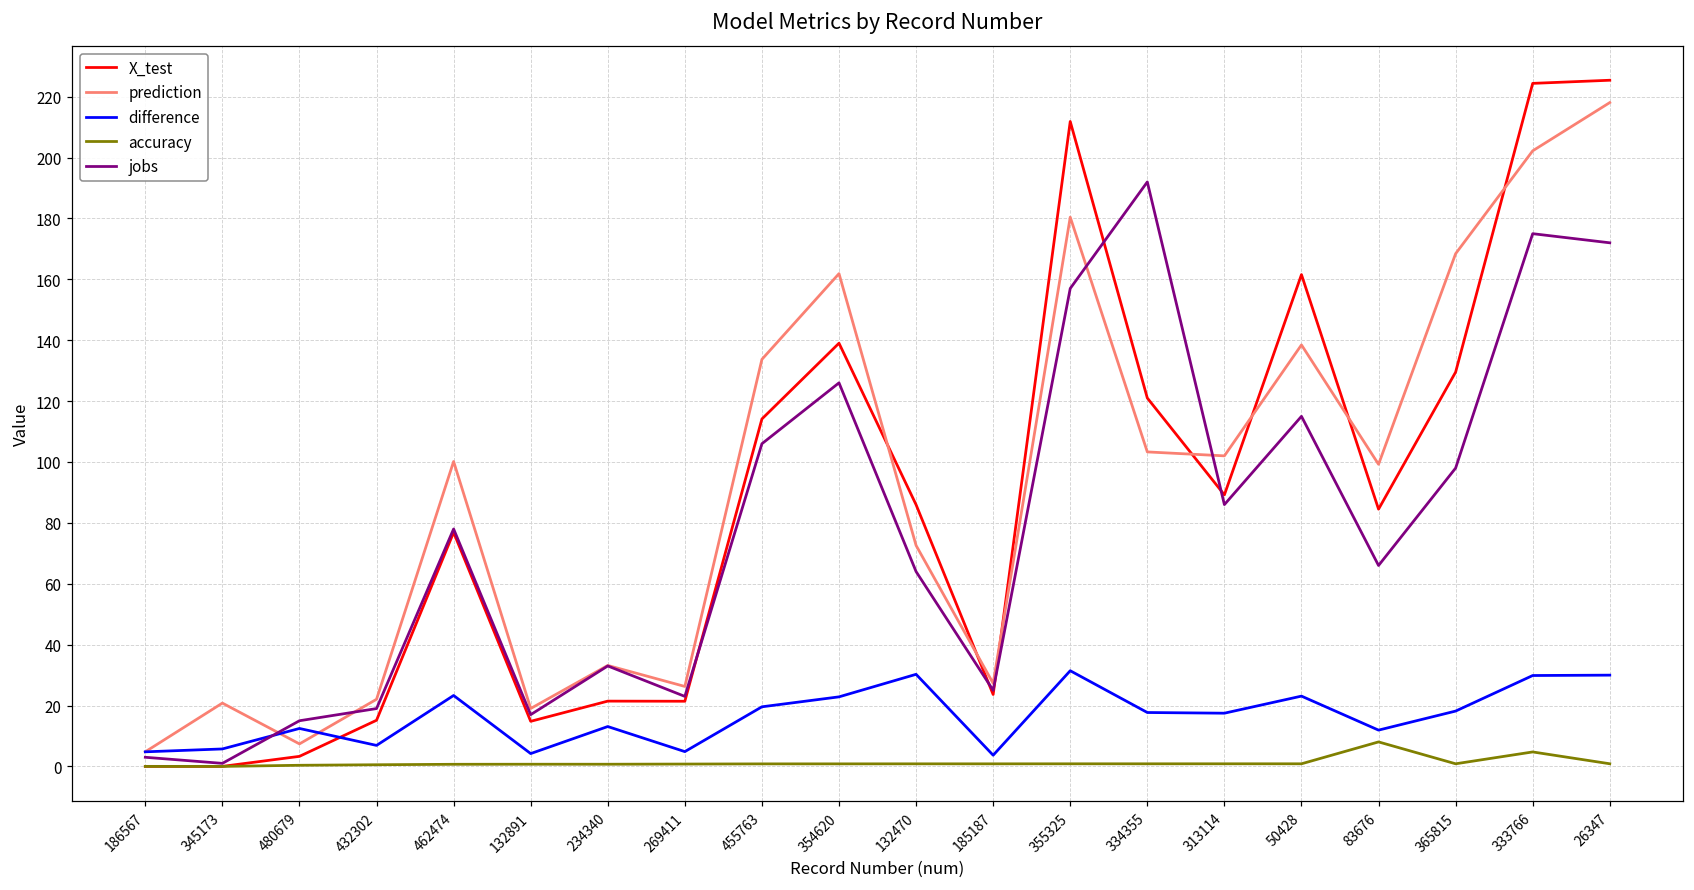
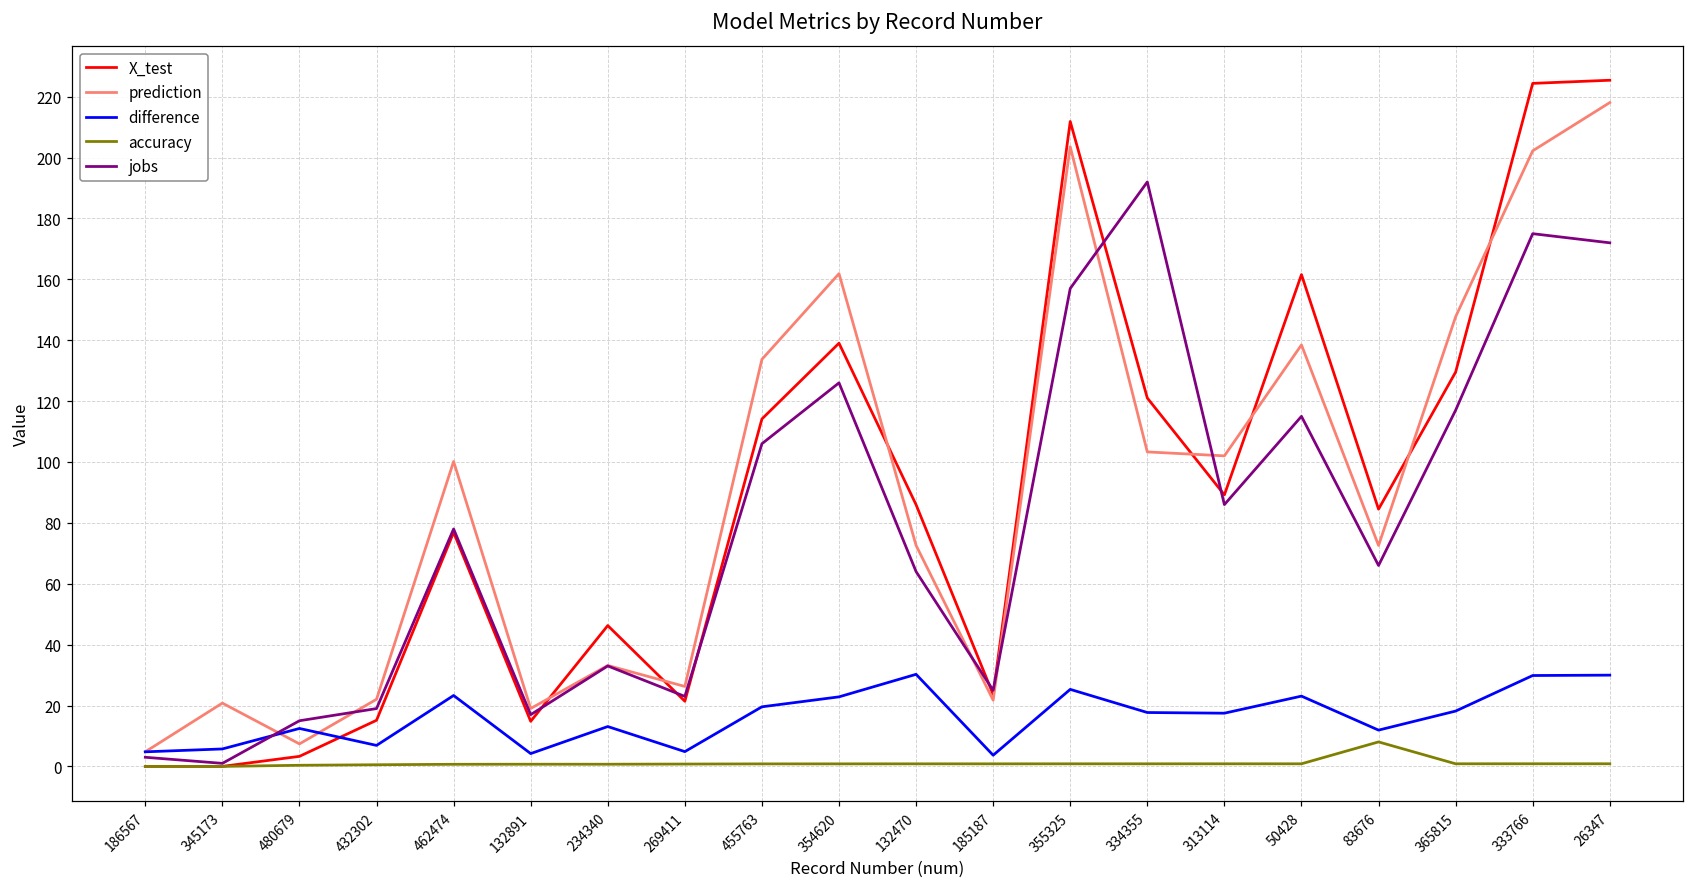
X_test, 234340: 21 -> 46
prediction, 185187: 27 -> 22
prediction, 355325: 180 -> 204
difference, 355325: 31 -> 25
prediction, 83676: 99 -> 73
prediction, 365815: 168 -> 148
jobs, 365815: 98 -> 117
accuracy, 333766: 5 -> 1
